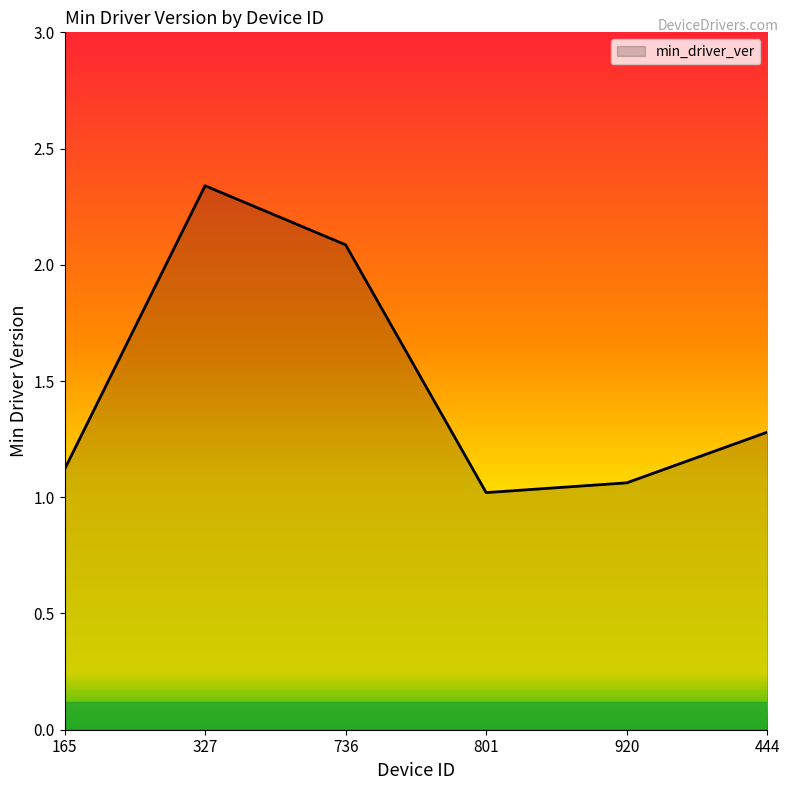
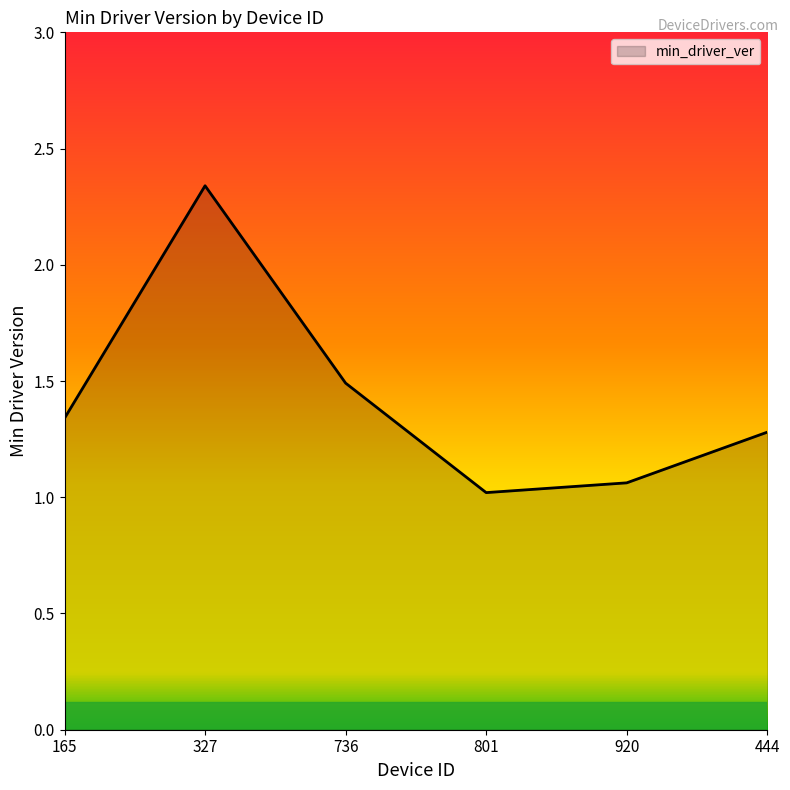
165: 1.12 -> 1.34
736: 2.09 -> 1.49
